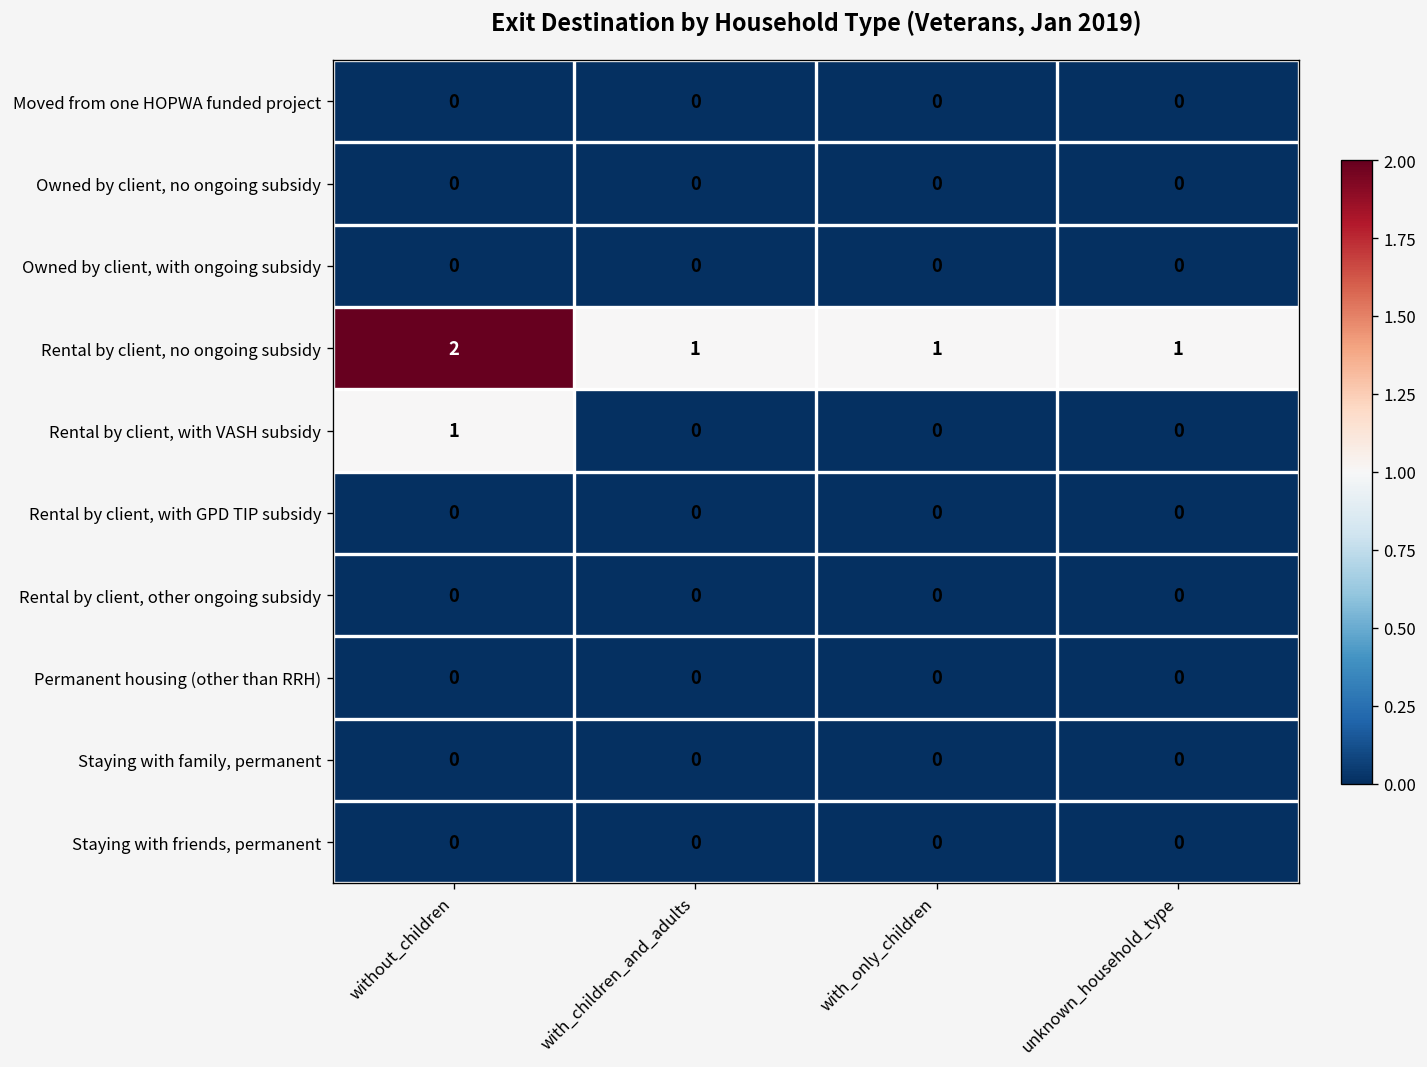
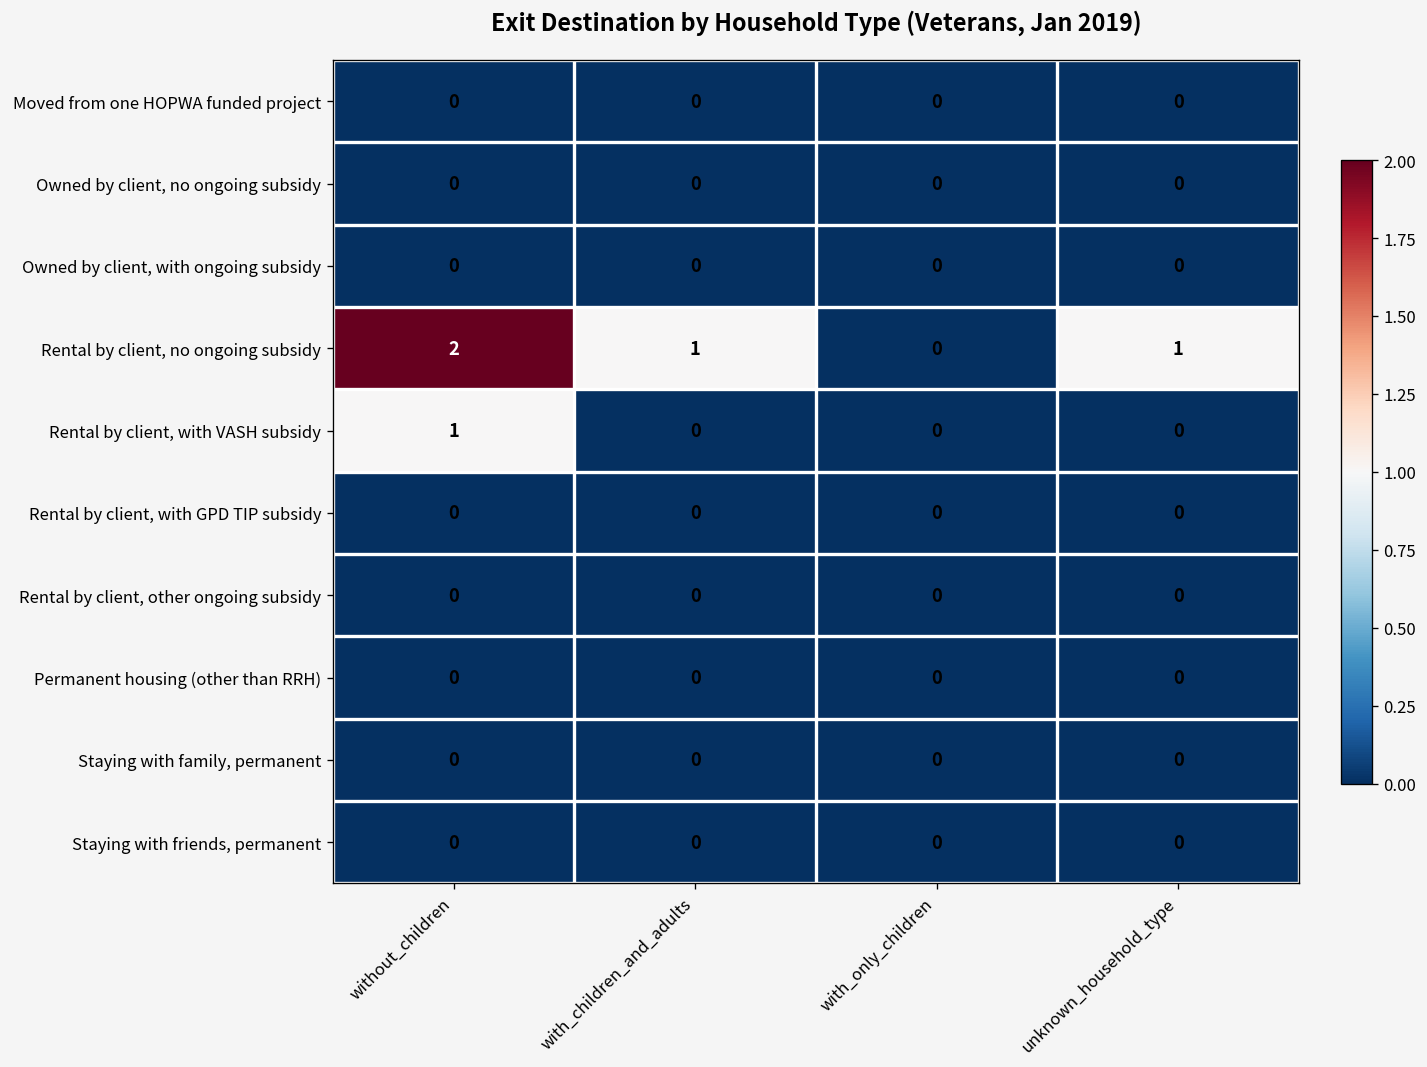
Rental by client, no ongoing subsidy, with_only_children: 1 -> 0
